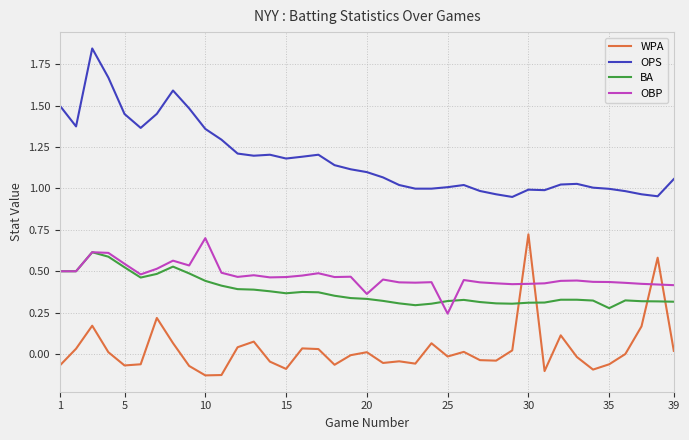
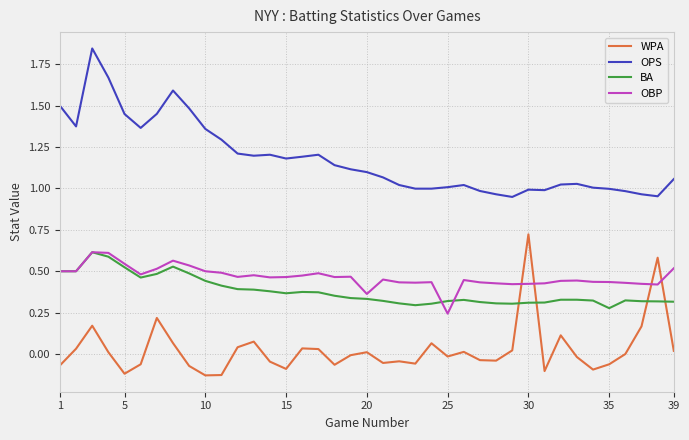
WPA, 5: -0.07 -> -0.12
OBP, 10: 0.7 -> 0.5
OBP, 39: 0.42 -> 0.52
